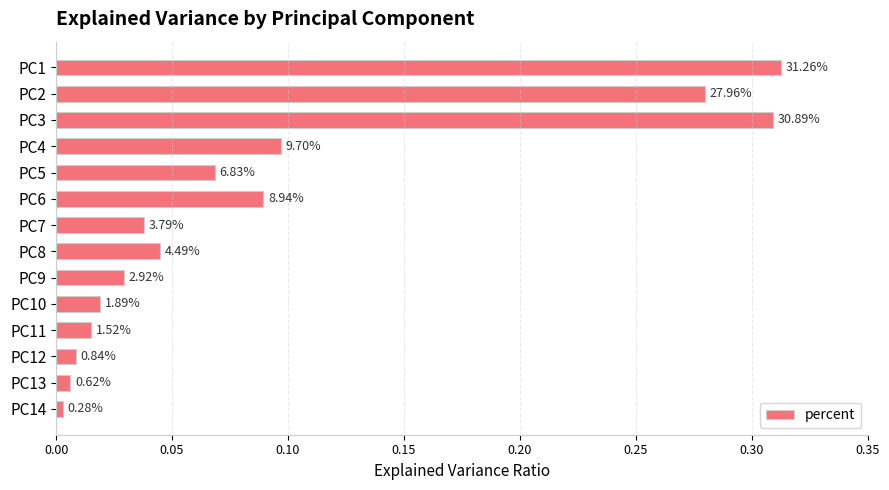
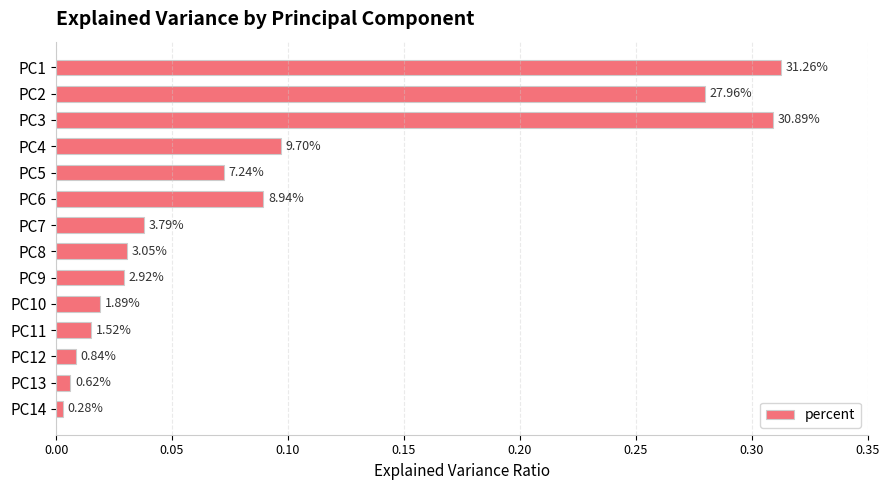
PC5: 6.83% -> 7.24%
PC8: 4.49% -> 3.05%
